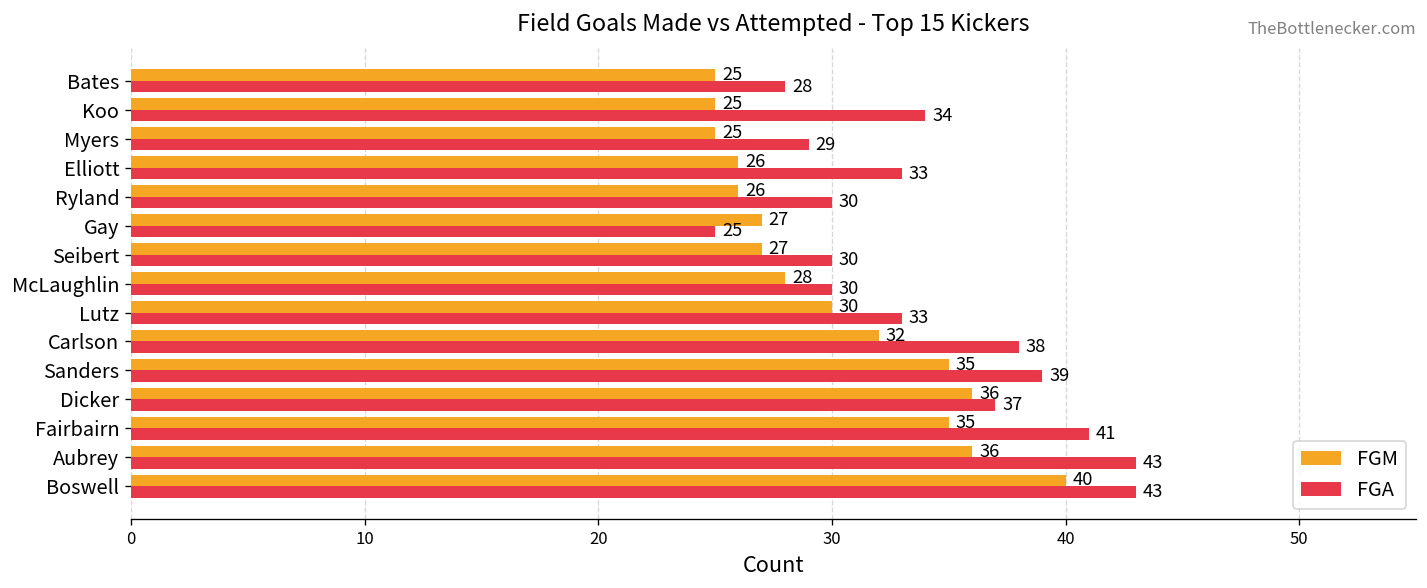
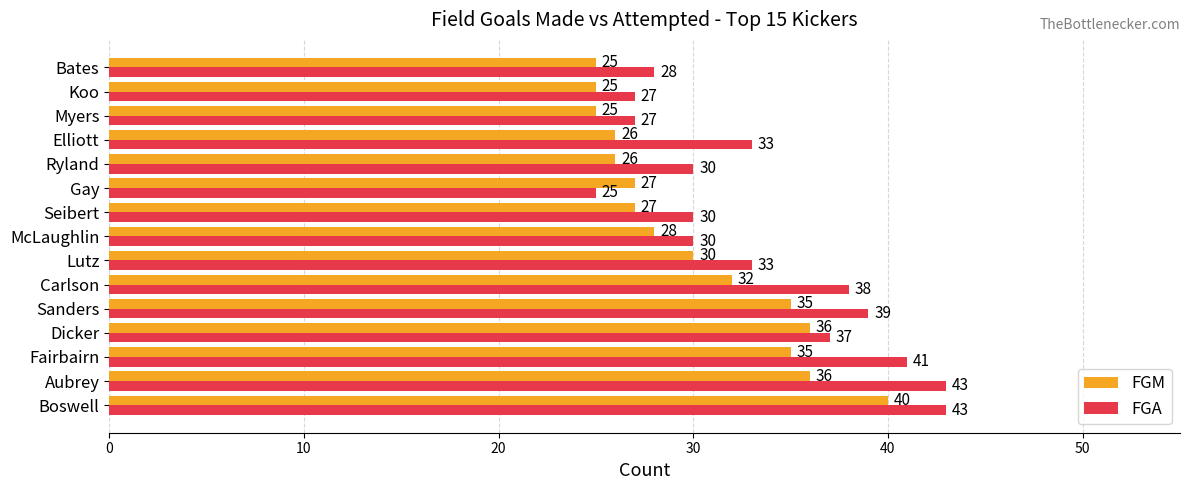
FGA, Koo: 34 -> 27
FGA, Myers: 29 -> 27
